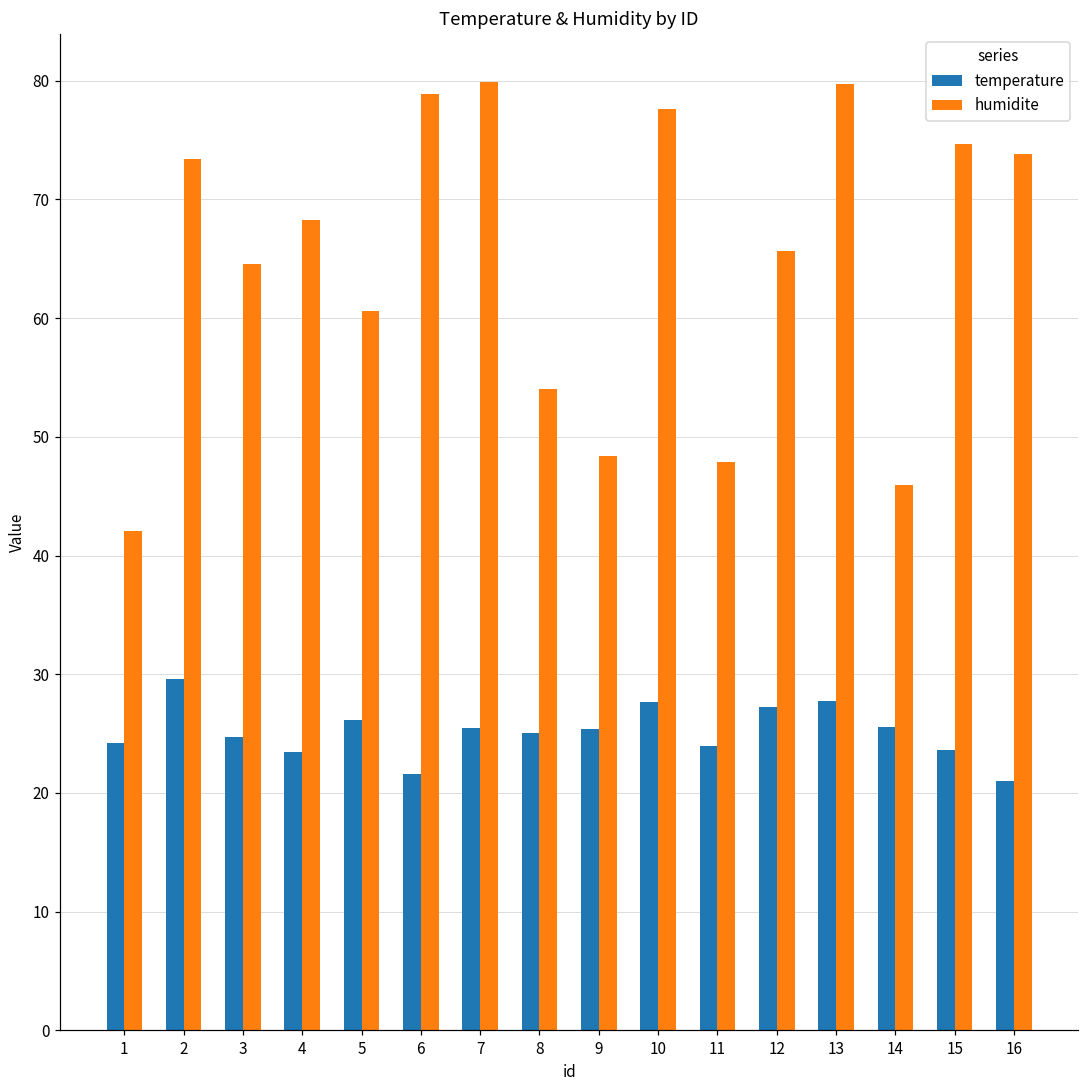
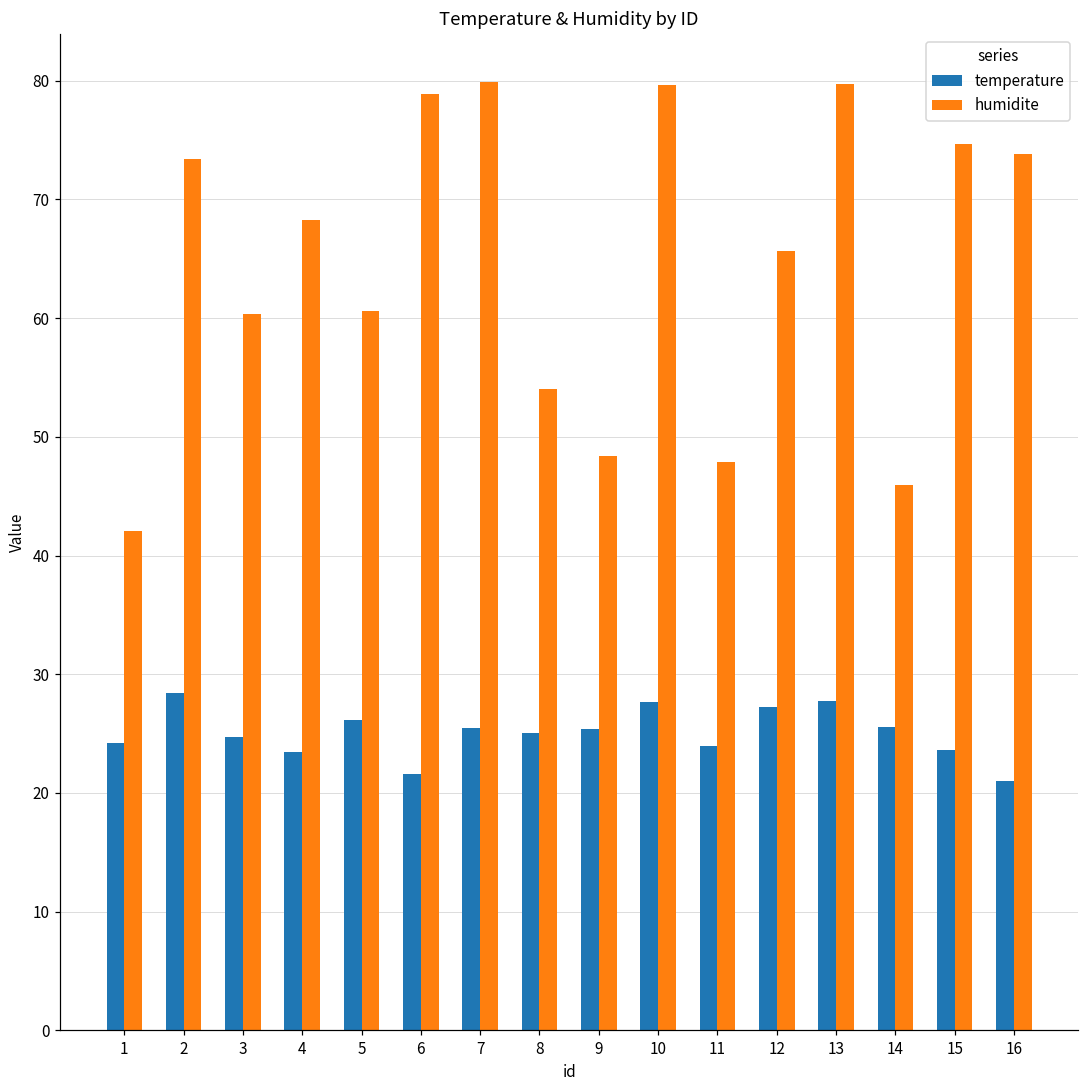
temperature, 2: 29.6 -> 28.4
humidite, 3: 64.6 -> 60.3
humidite, 10: 77.6 -> 79.7
